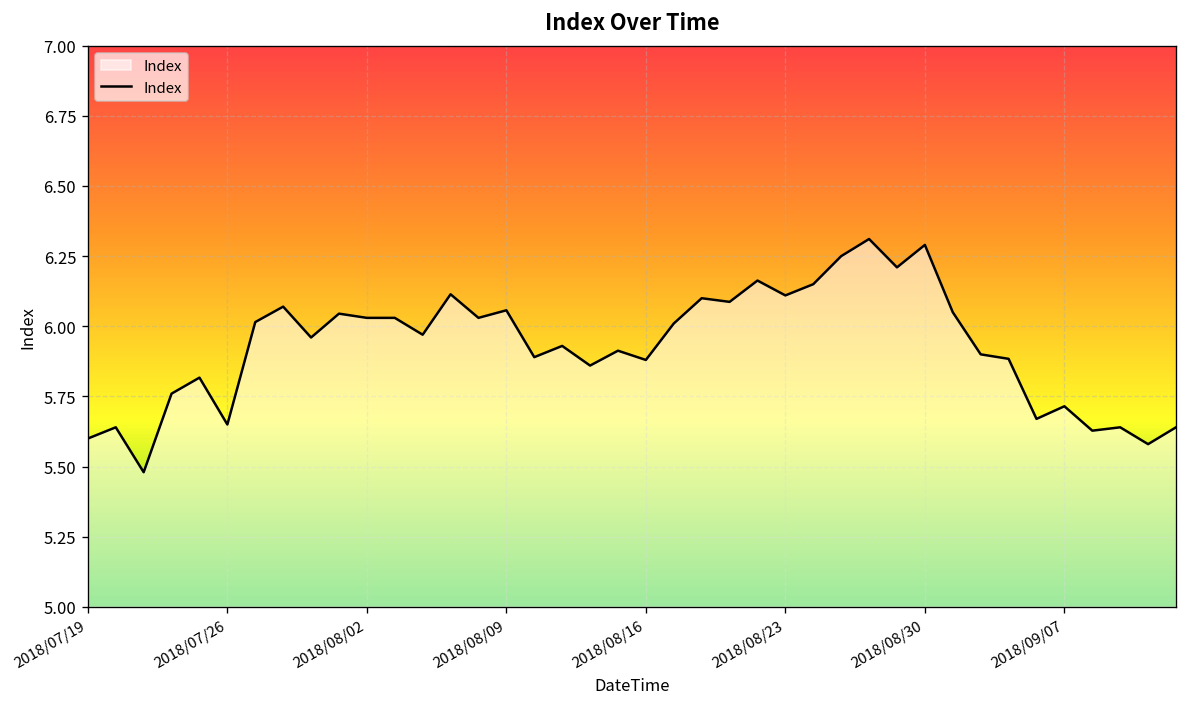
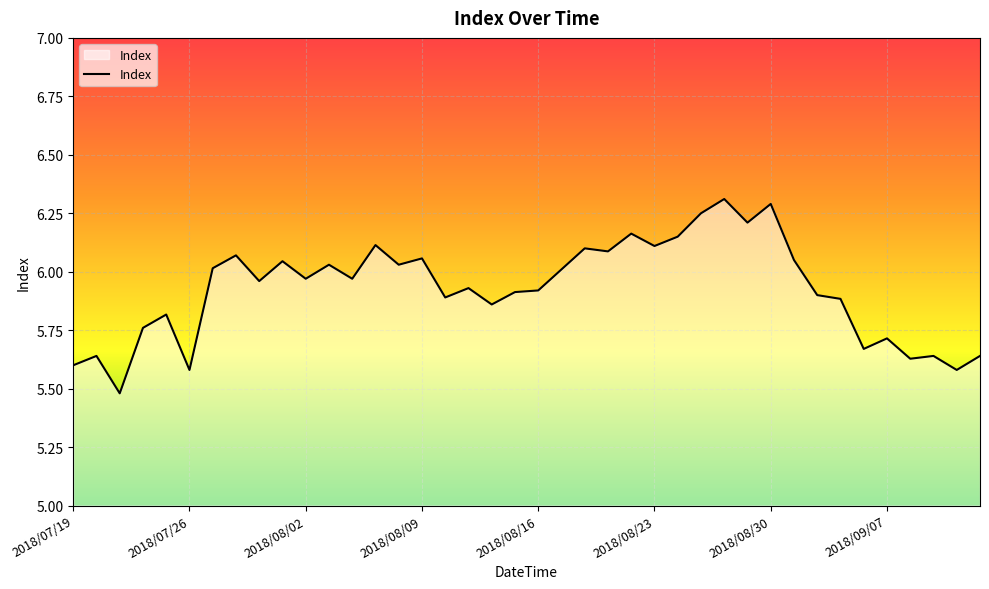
2018/07/26: 5.65 -> 5.58
2018/08/02: 6.03 -> 5.97
2018/08/16: 5.88 -> 5.92
